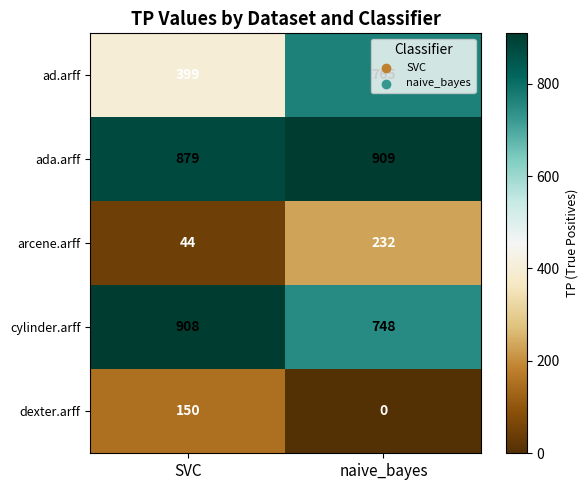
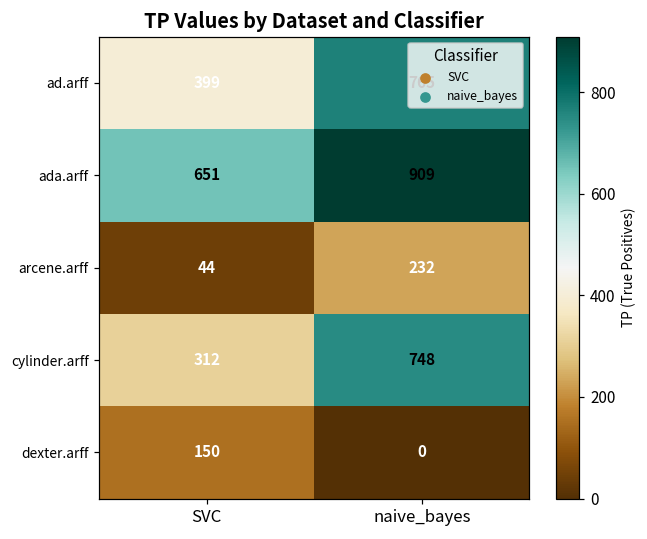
ada.arff, SVC: 879 -> 651
cylinder.arff, SVC: 908 -> 312
